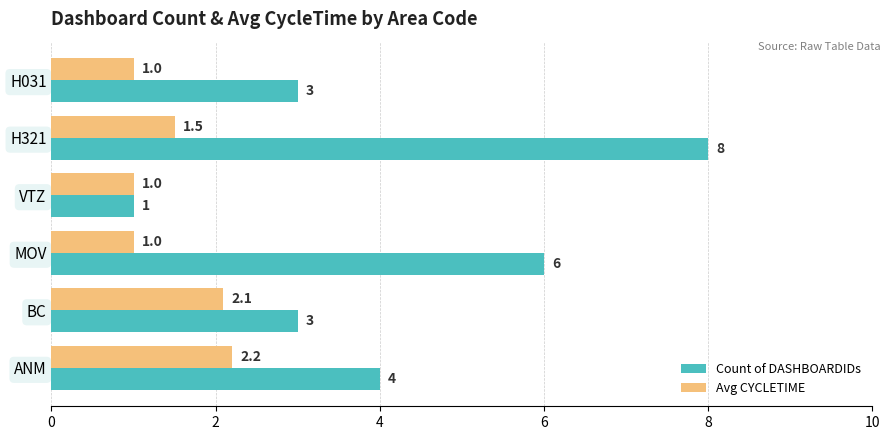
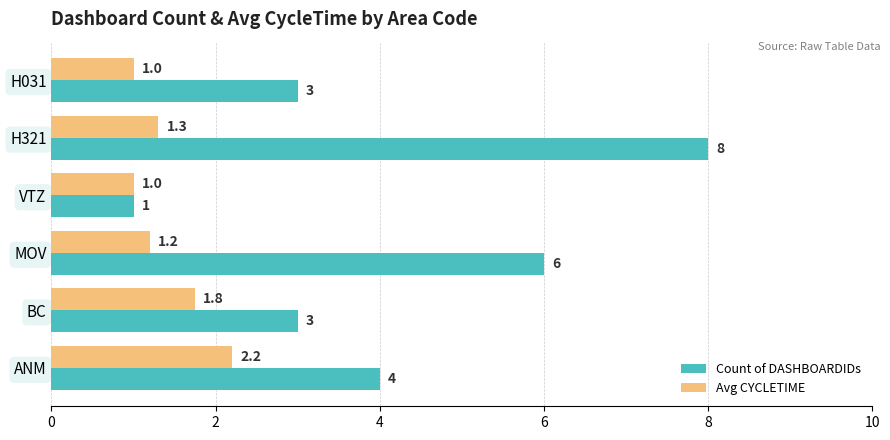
Avg CYCLETIME, H321: 1.5 -> 1.3
Avg CYCLETIME, MOV: 1.0 -> 1.2
Avg CYCLETIME, BC: 2.1 -> 1.8
